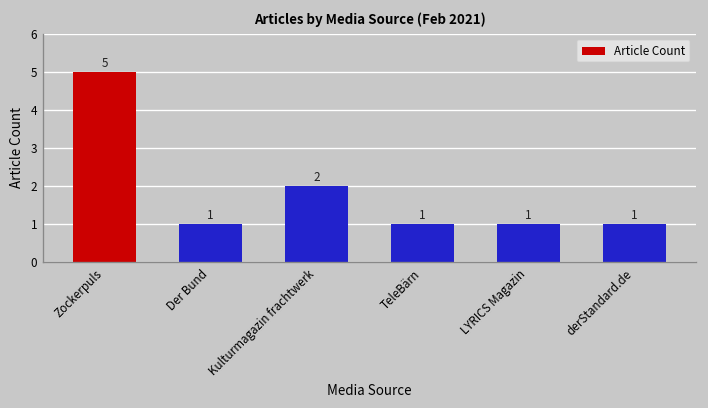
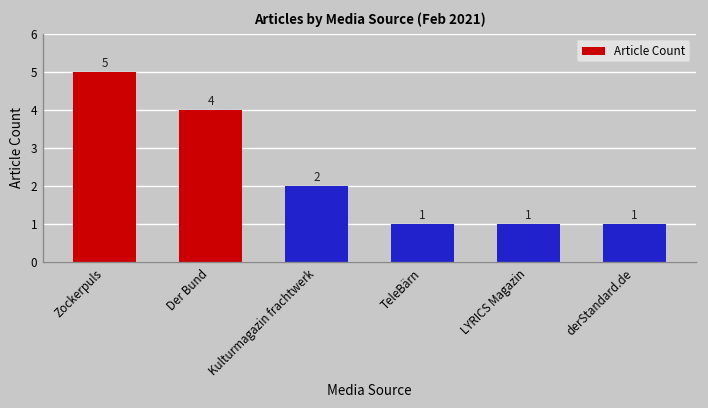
Der Bund: 1 -> 4
